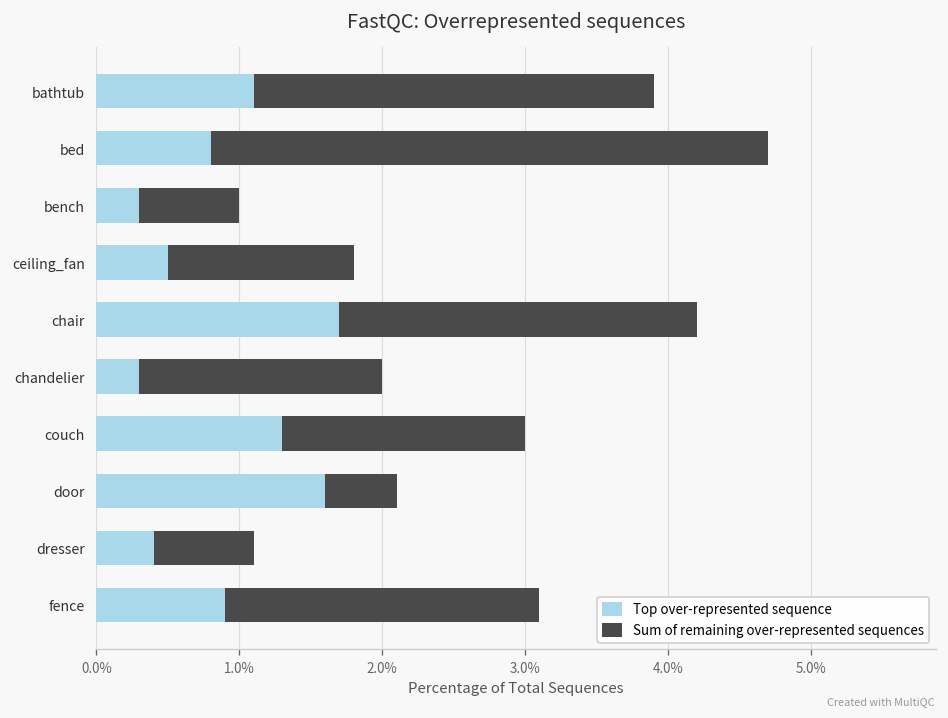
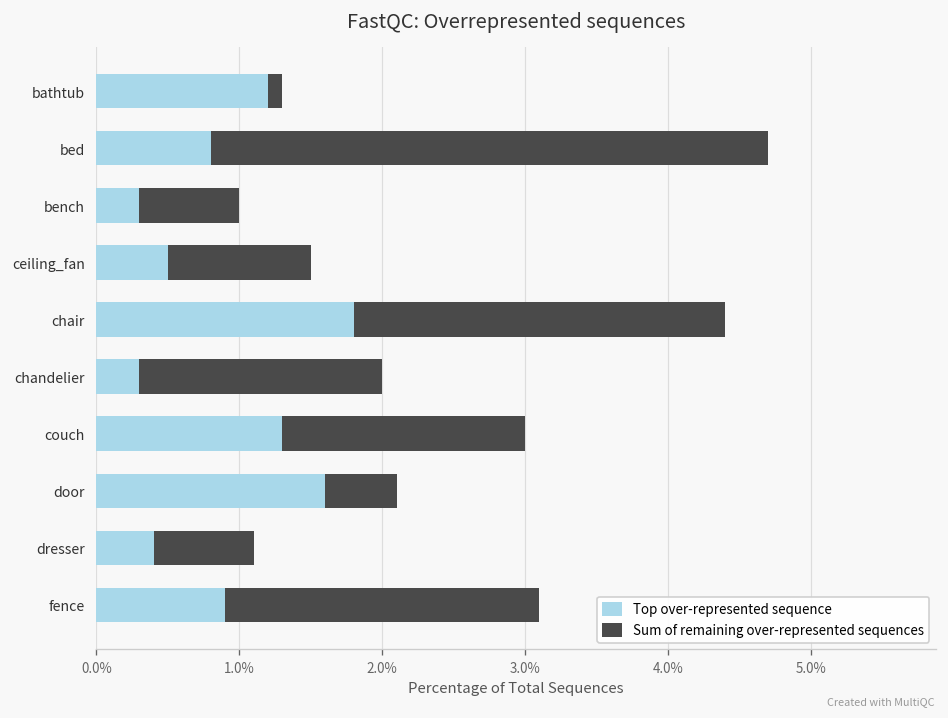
Top over-represented sequence, bathtub: 1.1% -> 1.2%
Sum of remaining over-represented sequences, bathtub: 2.8% -> 0.1%
Sum of remaining over-represented sequences, ceiling_fan: 1.3% -> 1.0%
Top over-represented sequence, chair: 1.7% -> 1.8%
Sum of remaining over-represented sequences, chair: 2.5% -> 2.6%
